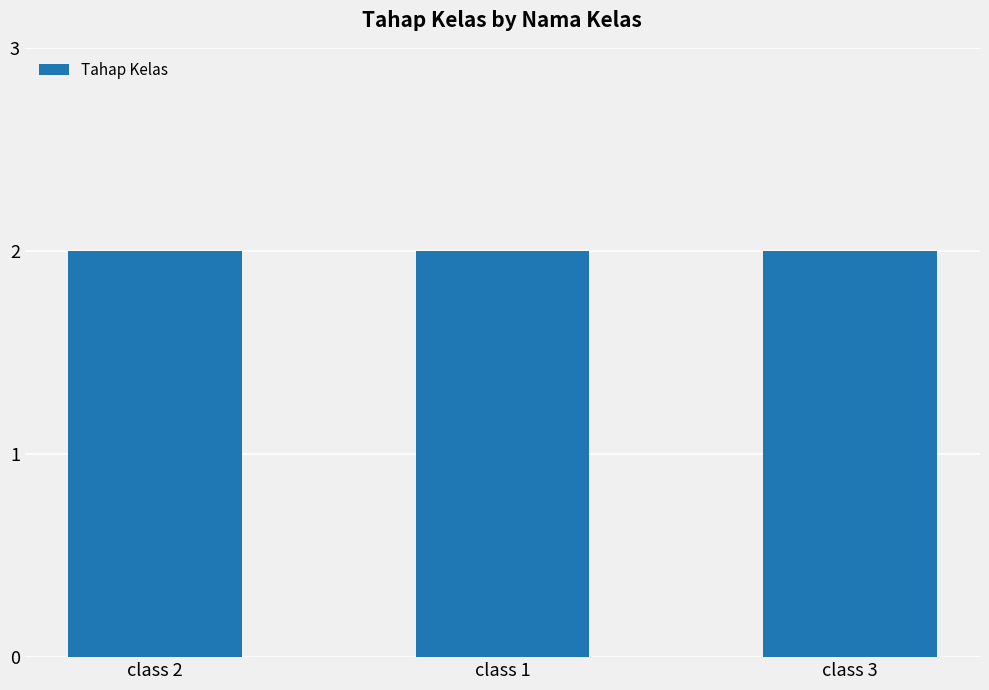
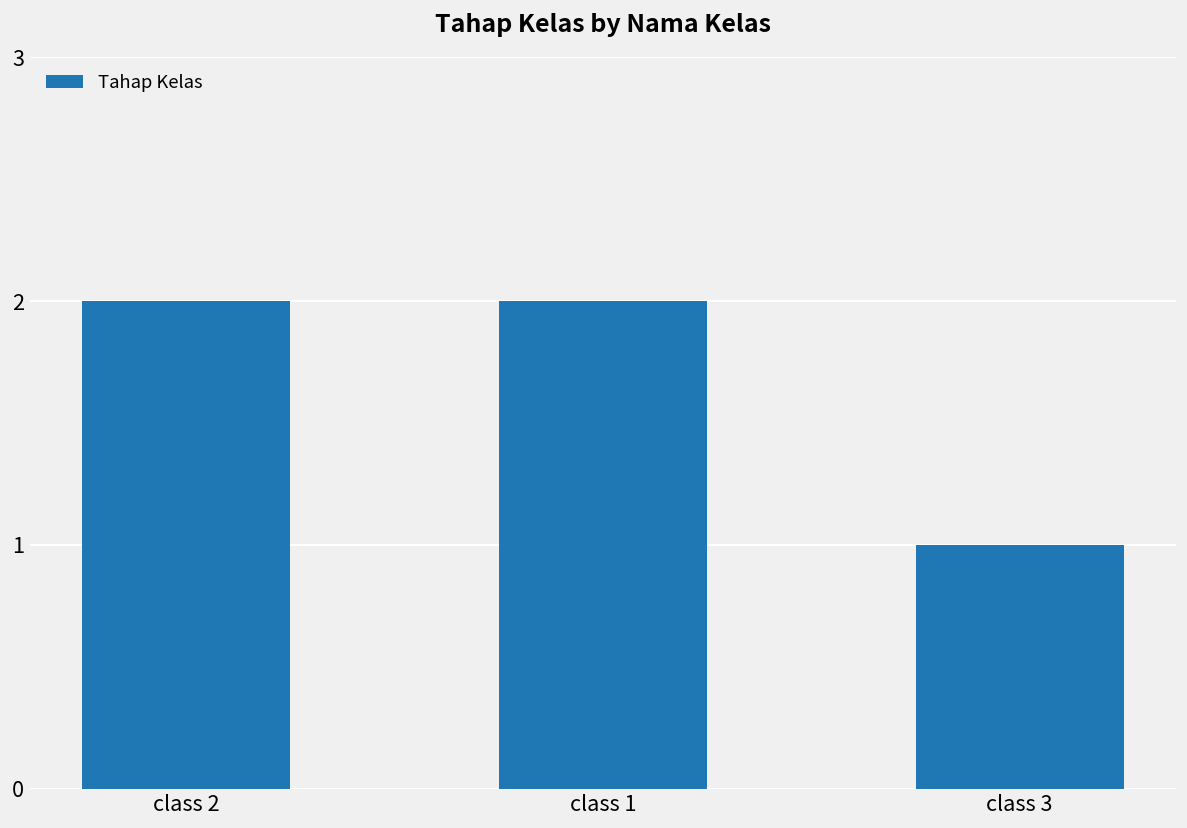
class 3: 2 -> 1
